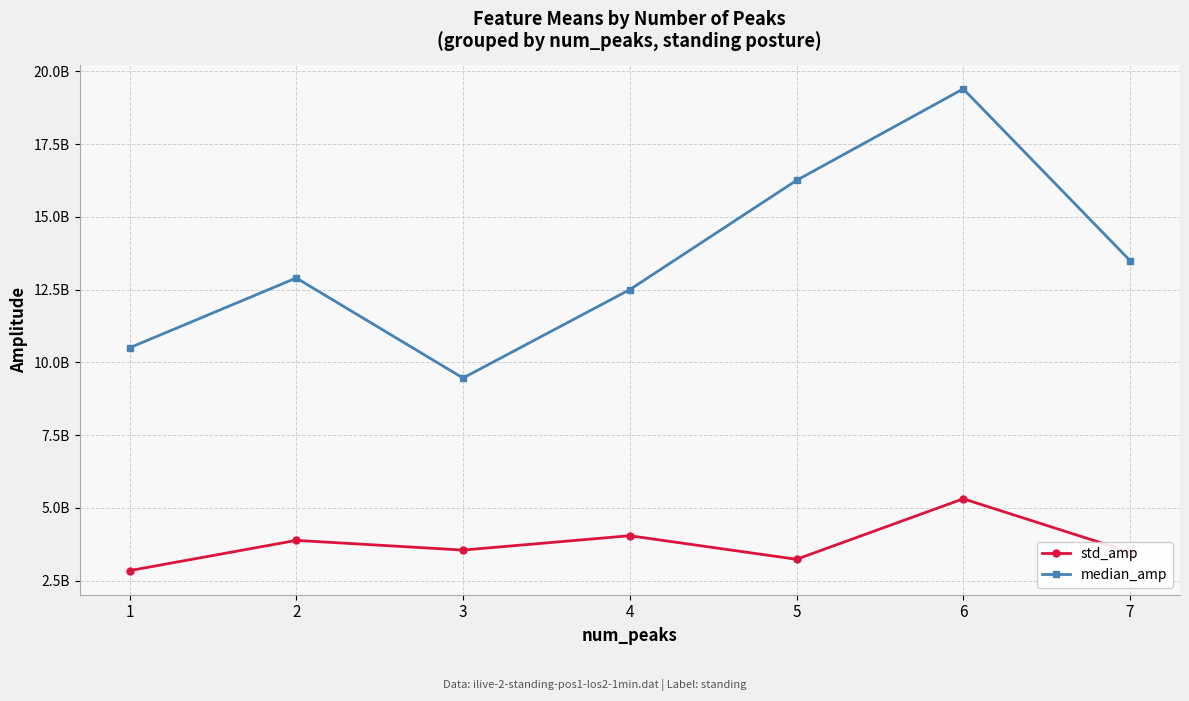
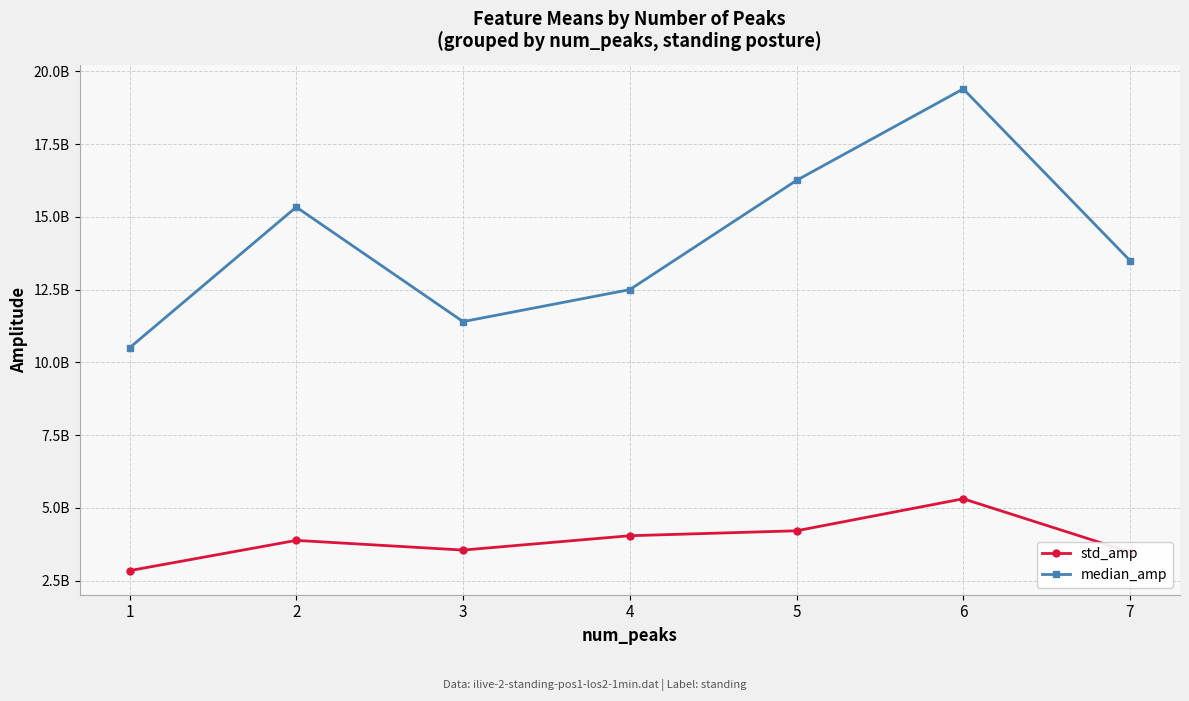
median_amp, 2: 12900000000 -> 15300000000
median_amp, 3: 9500000000 -> 11400000000
std_amp, 5: 3200000000 -> 4200000000
